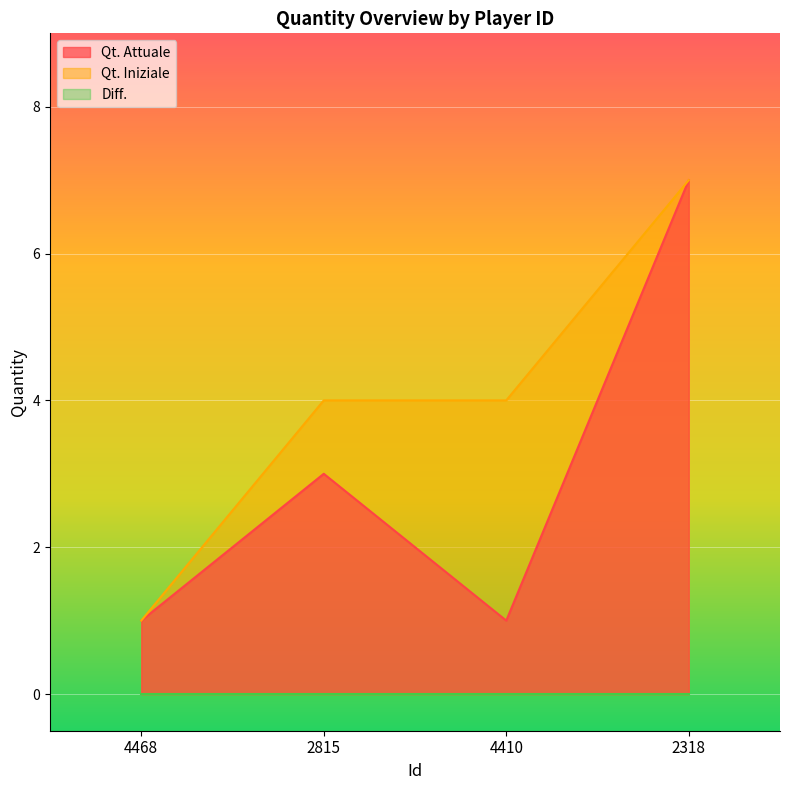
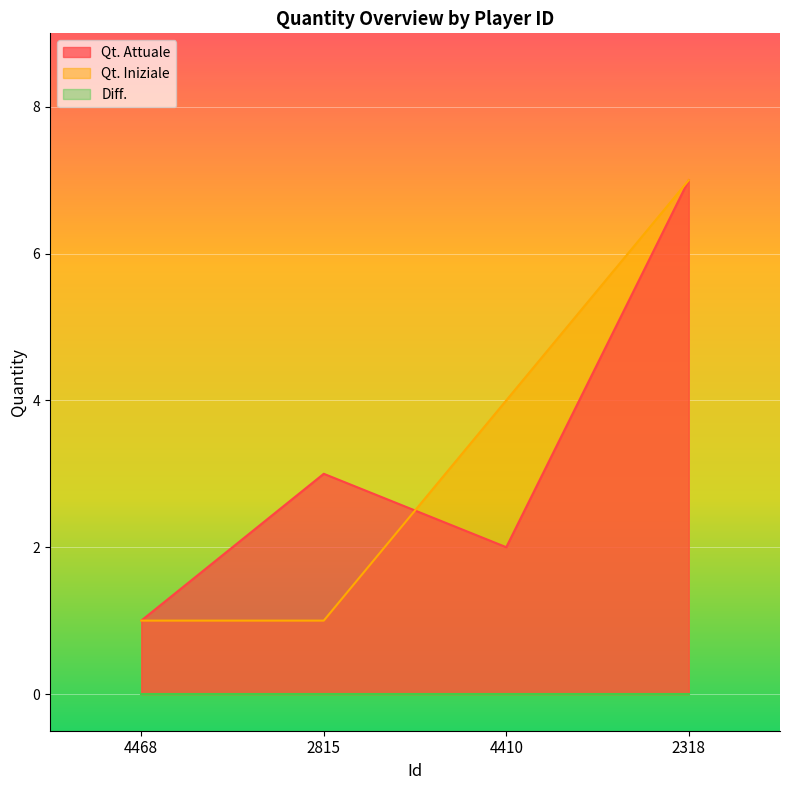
Qt. Iniziale, 2815: 4 -> 1
Qt. Attuale, 4410: 1 -> 2
